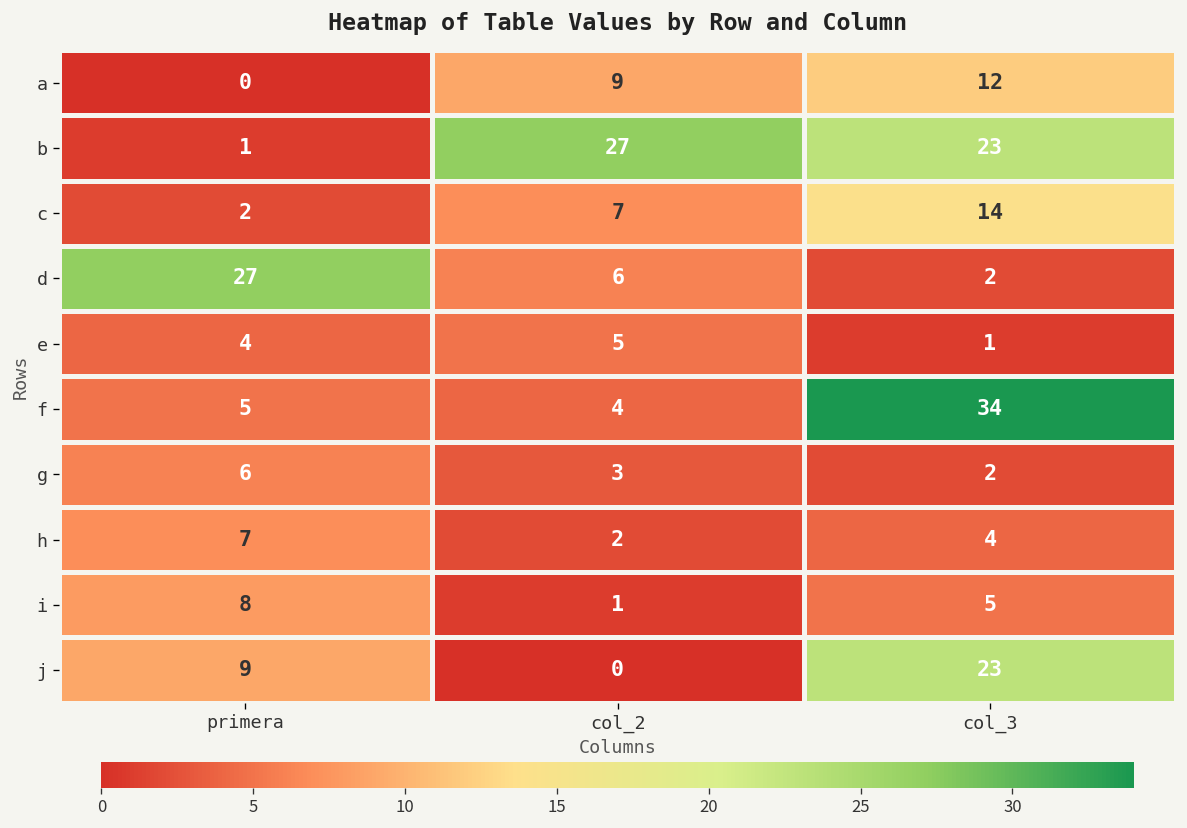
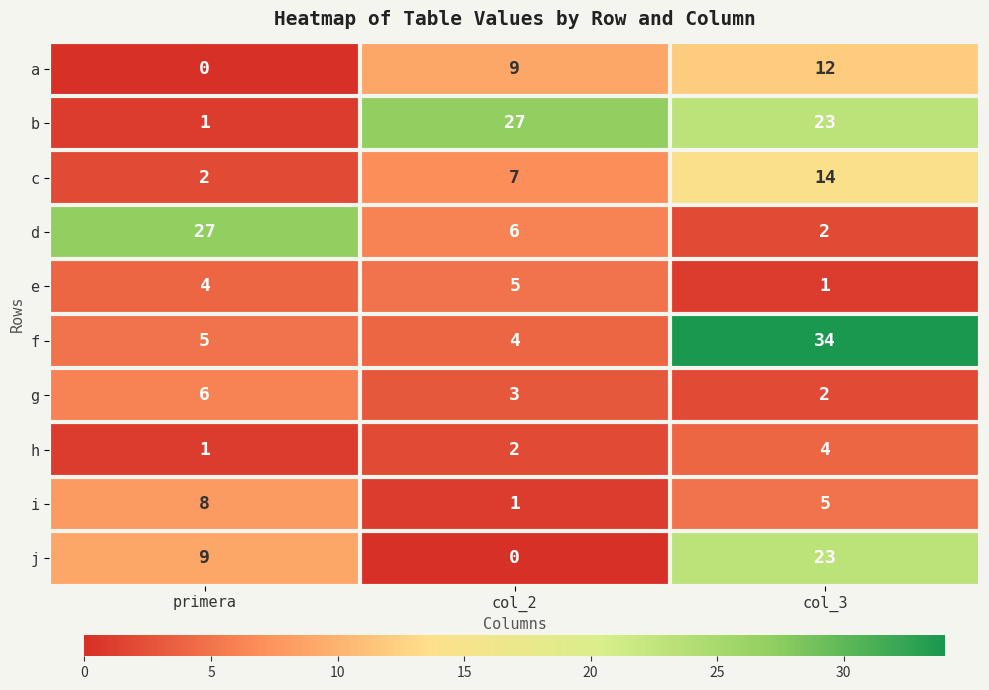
h, primera: 7 -> 1
